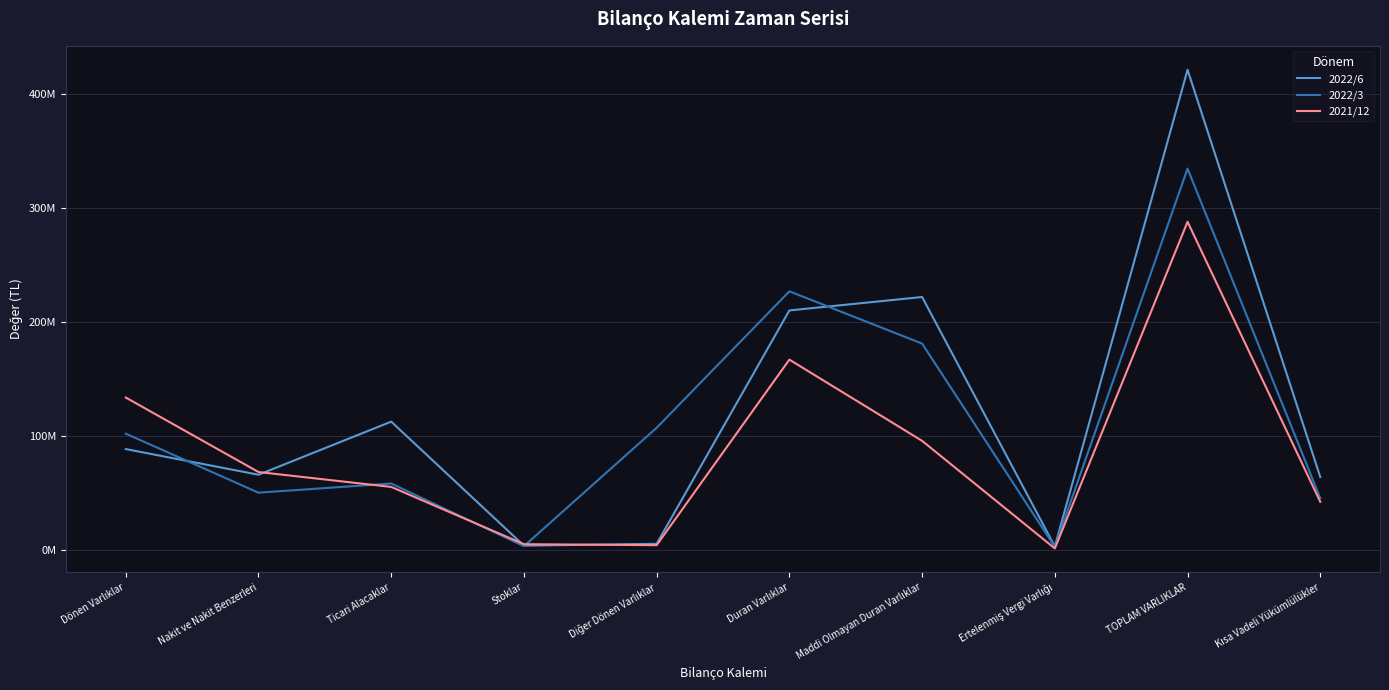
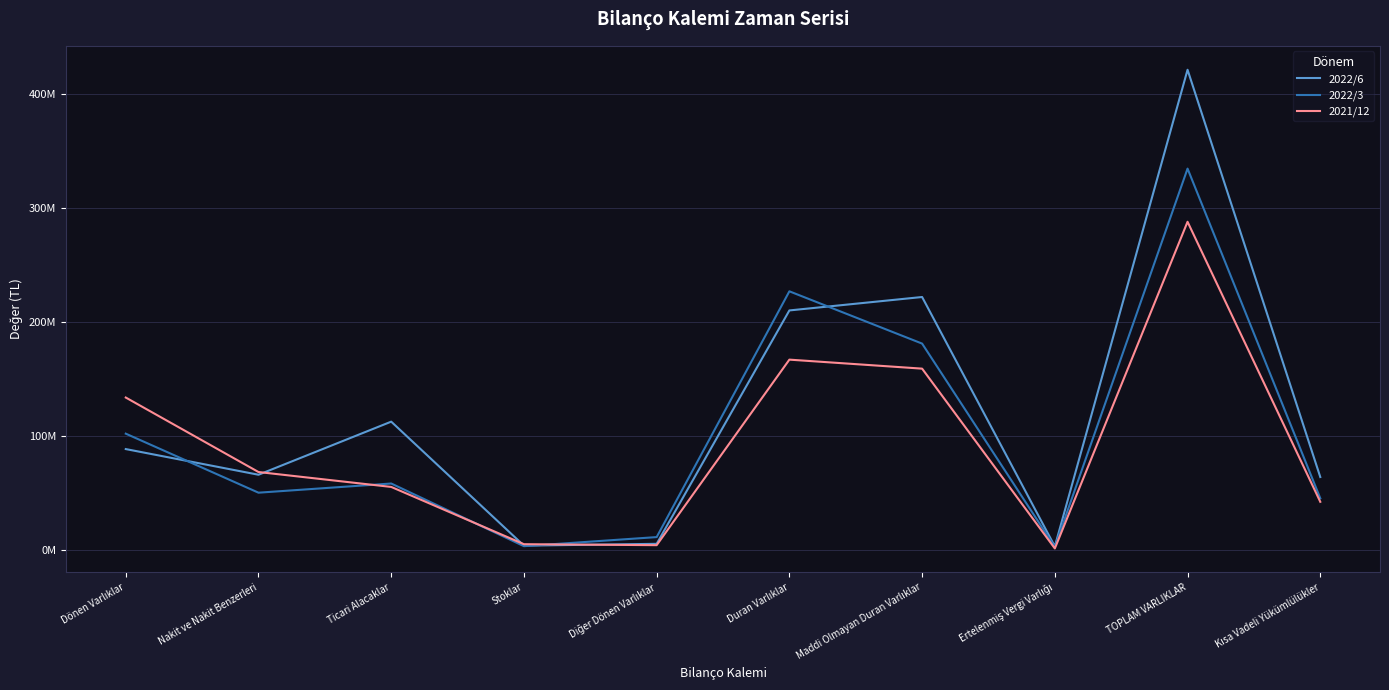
2022/3, Diğer Dönen Varlıklar: 107000000 -> 11000000
2021/12, Maddi Olmayan Duran Varlıklar: 96000000 -> 159000000
